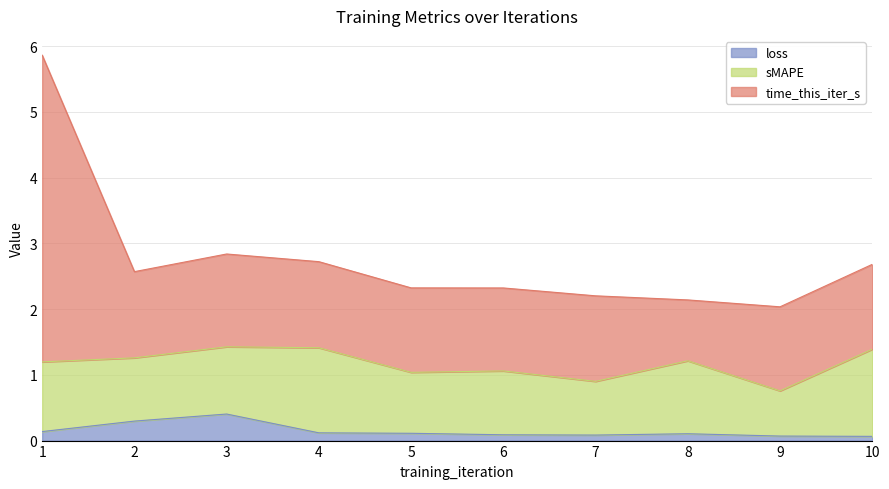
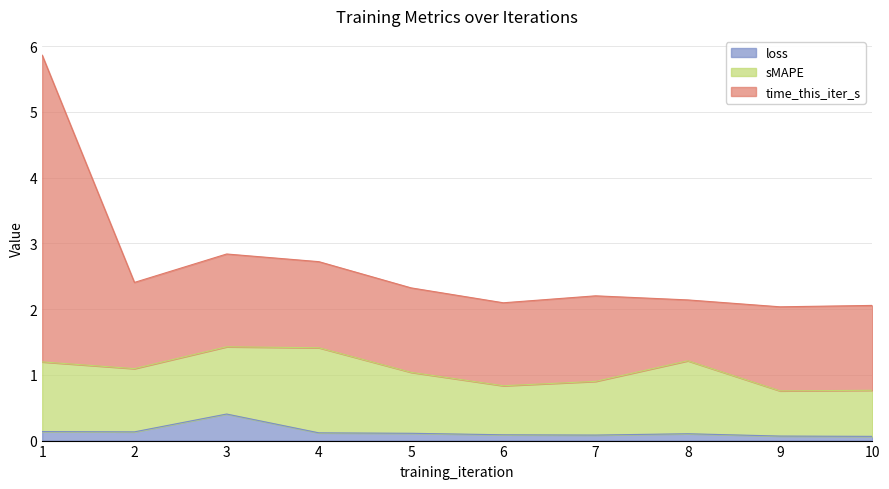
loss, 2: 0.3 -> 0.1
sMAPE, 6: 1.0 -> 0.7
sMAPE, 10: 1.3 -> 0.7
